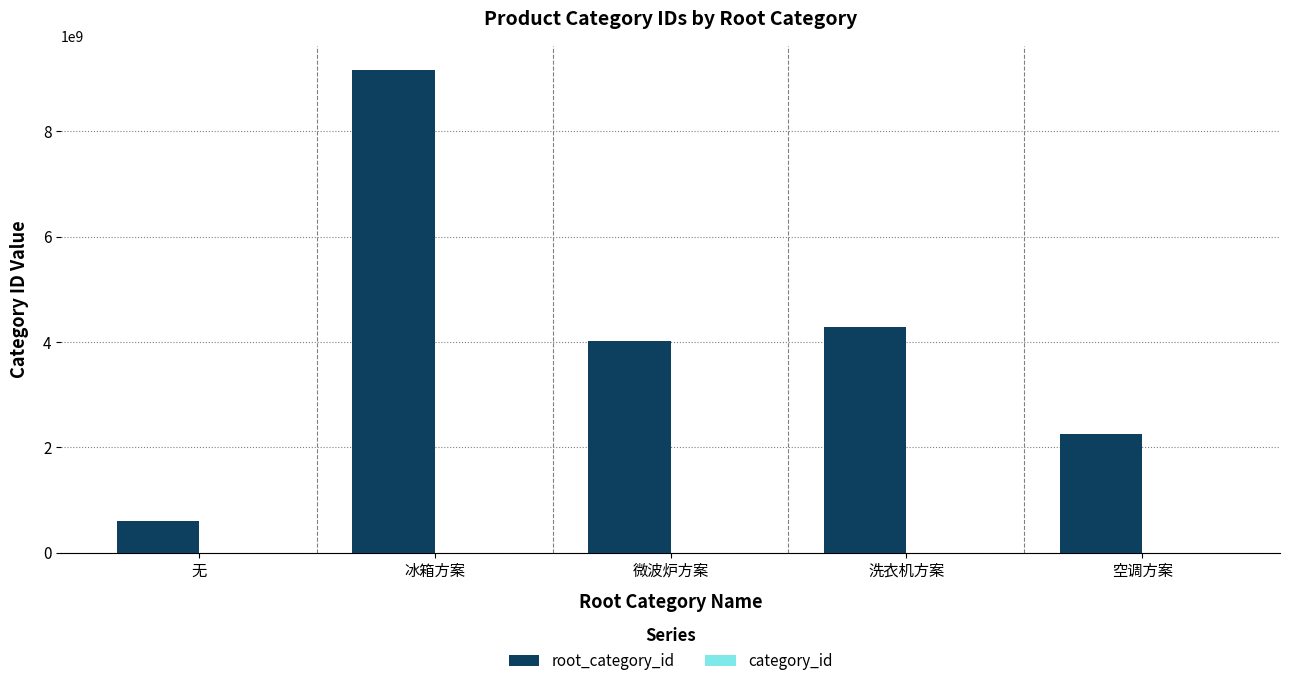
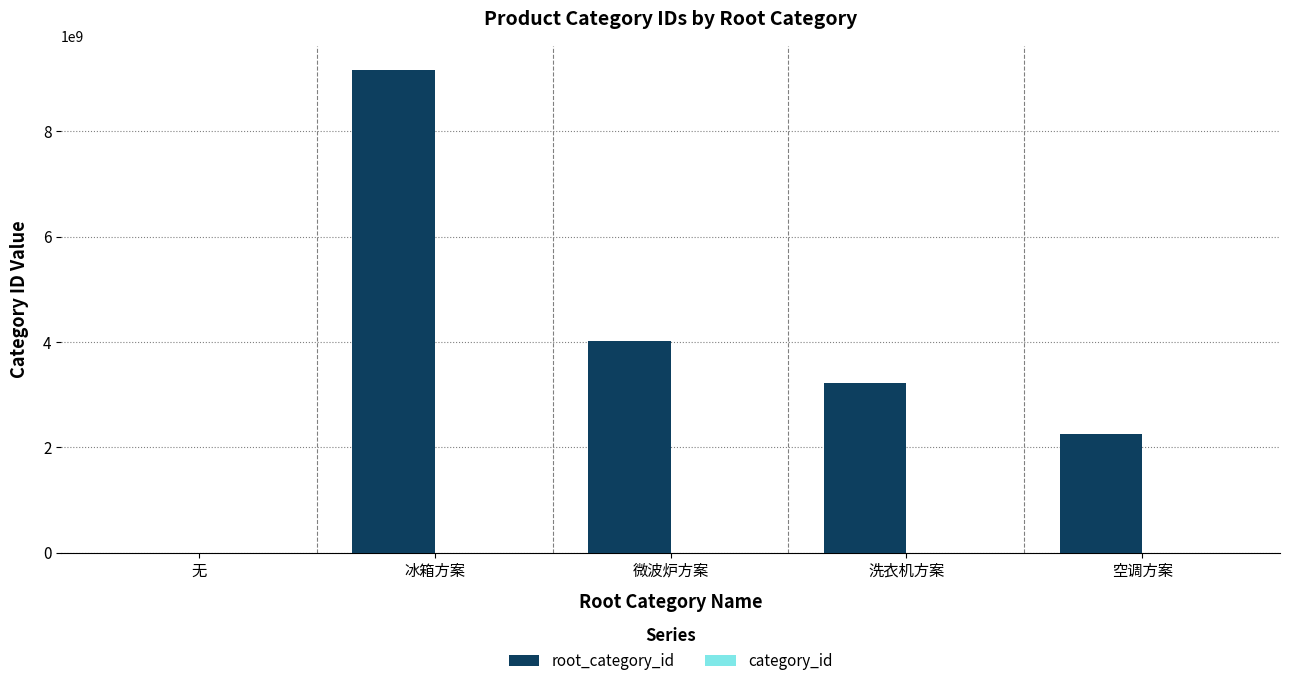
root_category_id, 无: 600000000 -> 0
root_category_id, 洗衣机方案: 4300000000 -> 3200000000
